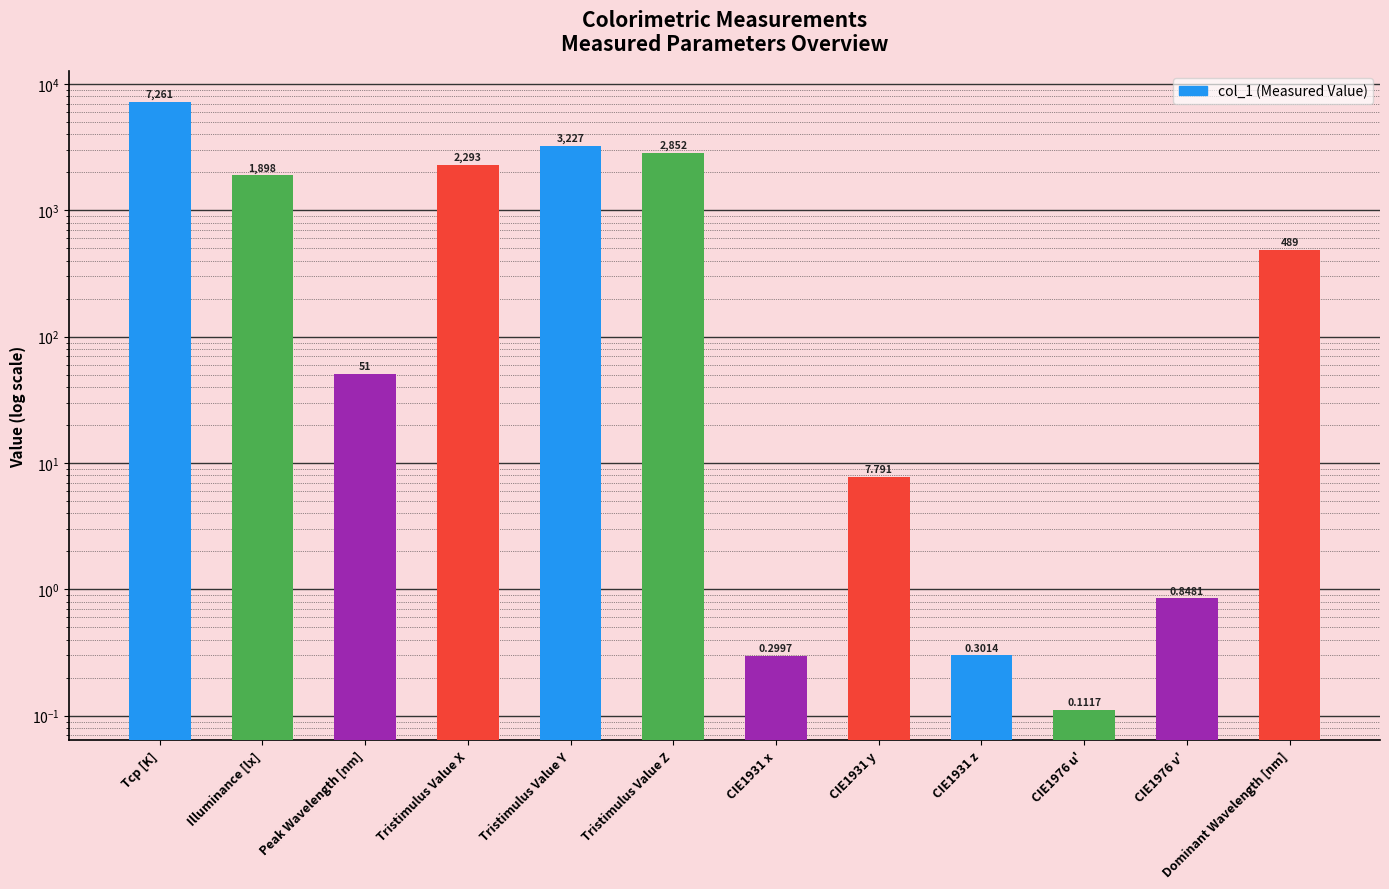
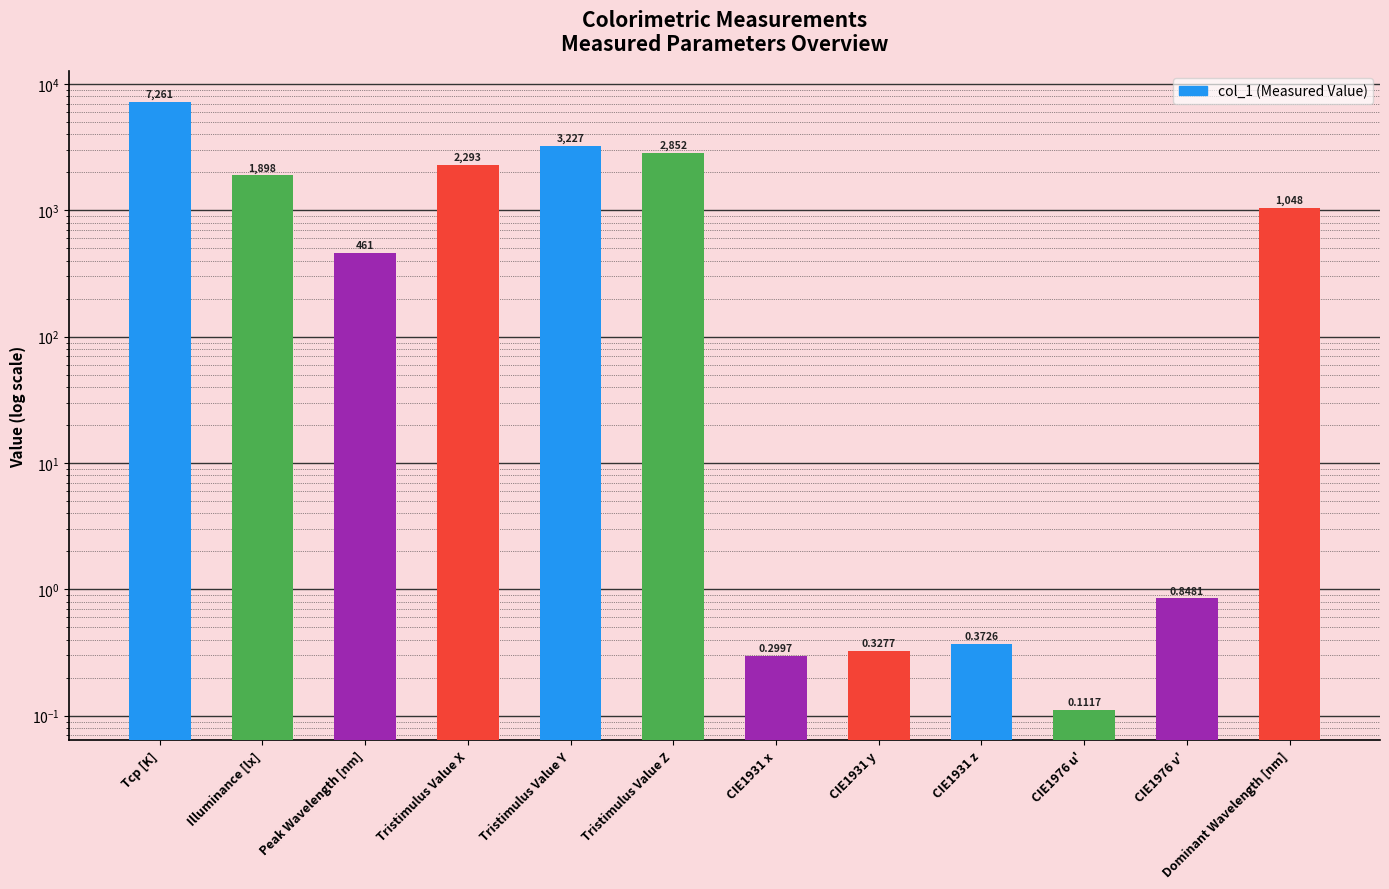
Peak Wavelength [nm]: 51 -> 461
CIE1931 y: 7.791 -> 0.3277
CIE1931 z: 0.3014 -> 0.3726
Dominant Wavelength [nm]: 489 -> 1,048
